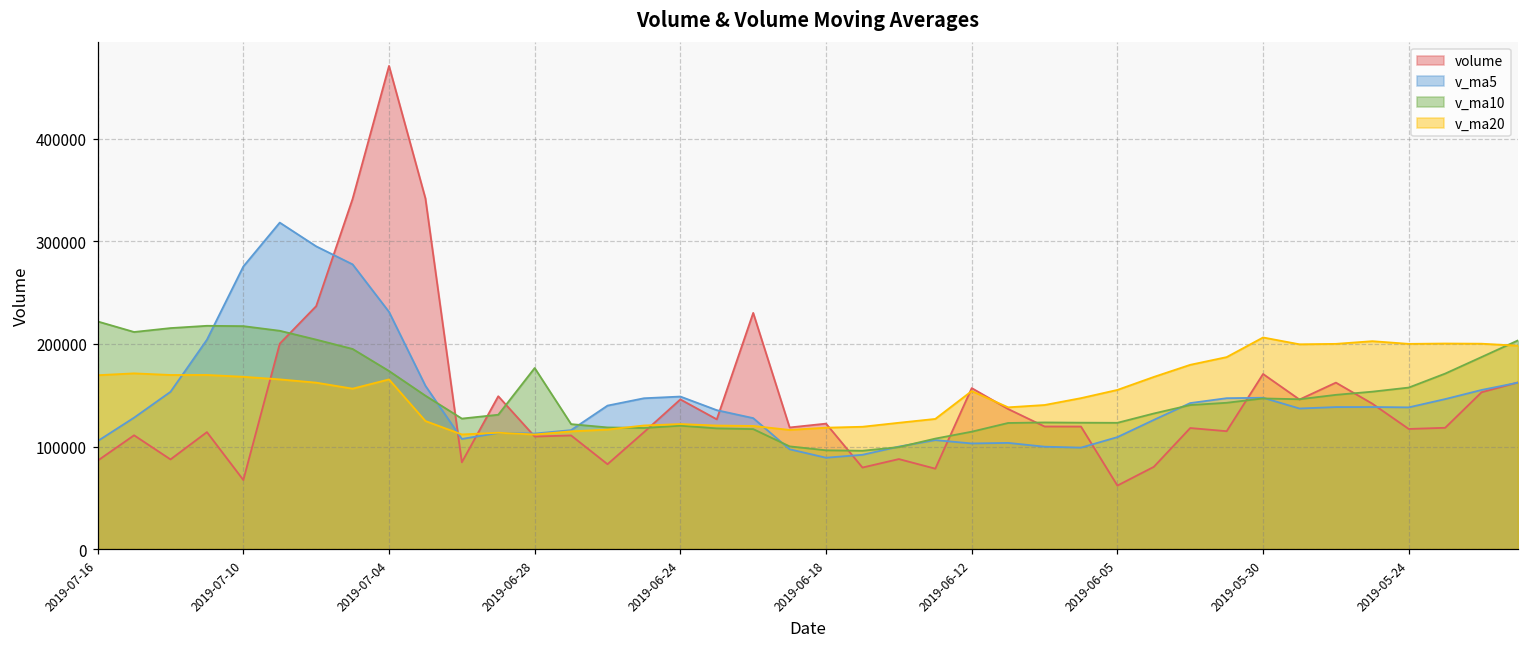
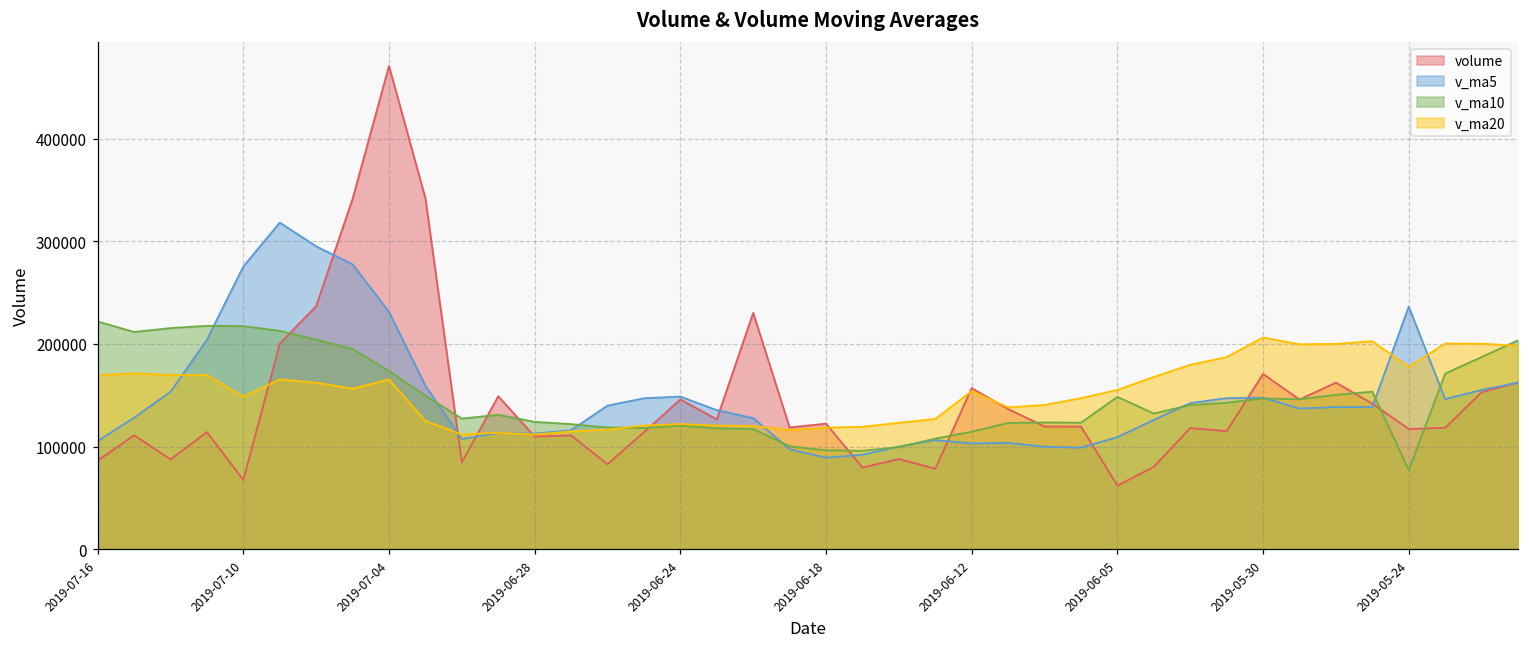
v_ma20, 2019-07-10: 170000 -> 150000
v_ma10, 2019-06-28: 180000 -> 120000
v_ma10, 2019-06-05: 120000 -> 150000
v_ma5, 2019-05-24: 140000 -> 240000
v_ma10, 2019-05-24: 160000 -> 80000
v_ma20, 2019-05-24: 200000 -> 180000
